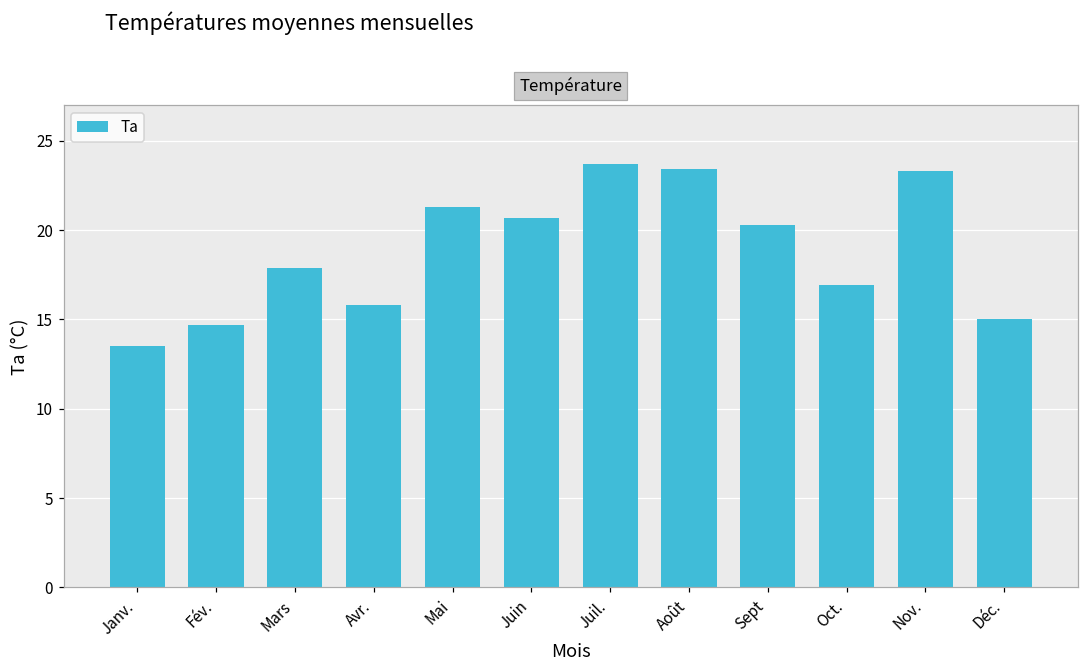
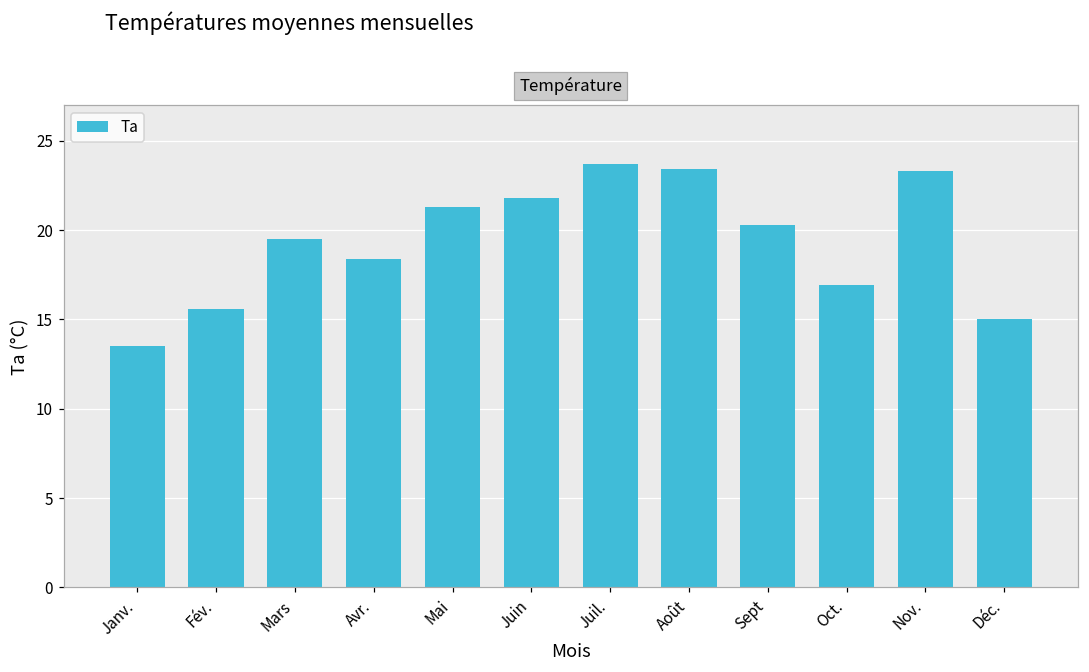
Fév.: 14.7 -> 15.6
Mars: 17.9 -> 19.5
Avr.: 15.8 -> 18.4
Juin: 20.7 -> 21.8
